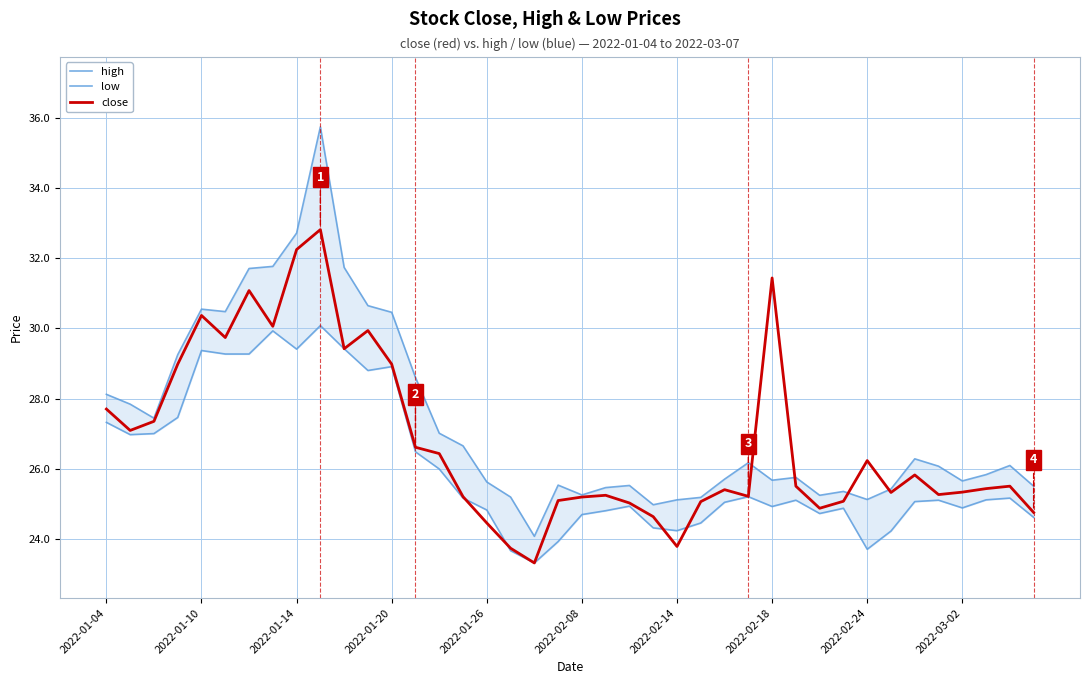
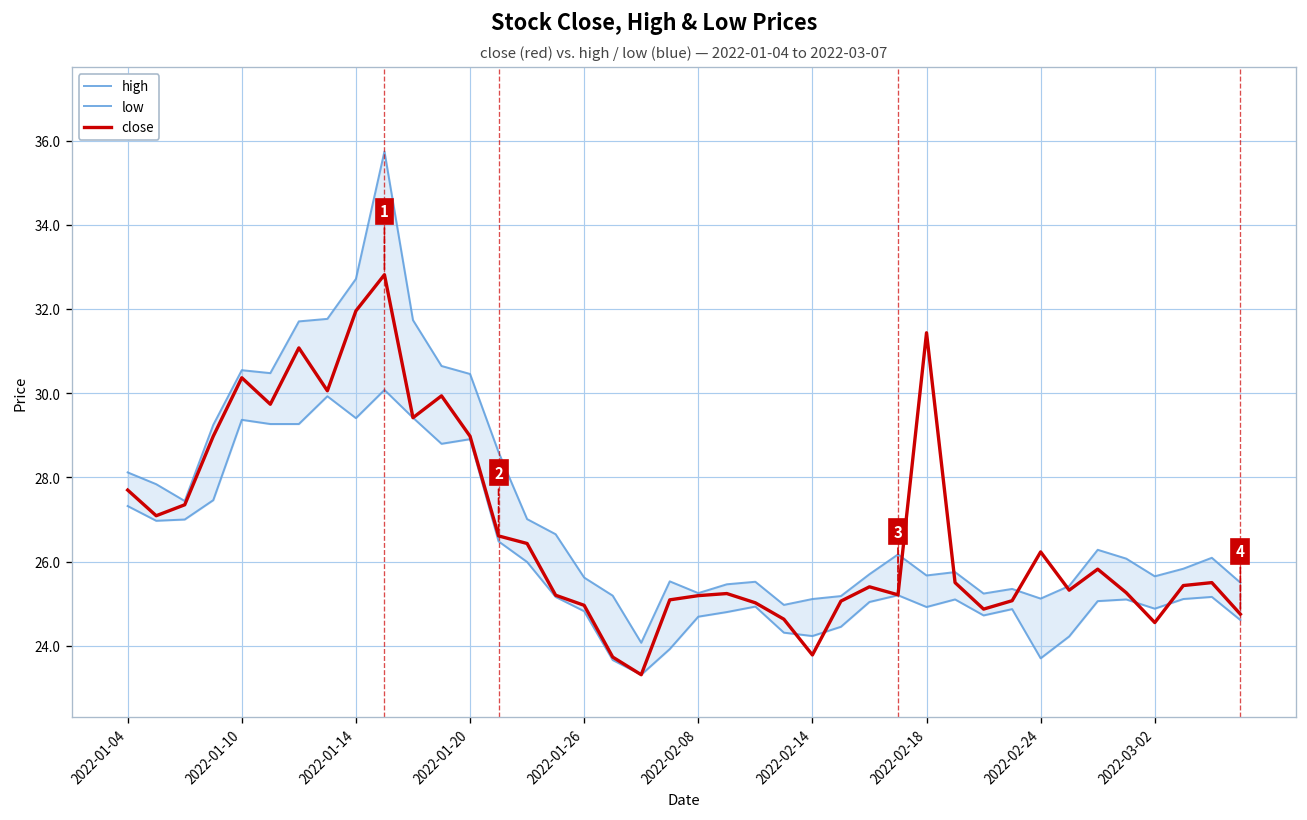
close, 2022-01-14: 32.3 -> 32.0
close, 2022-01-26: 24.5 -> 25.0
close, 2022-03-02: 25.3 -> 24.6
